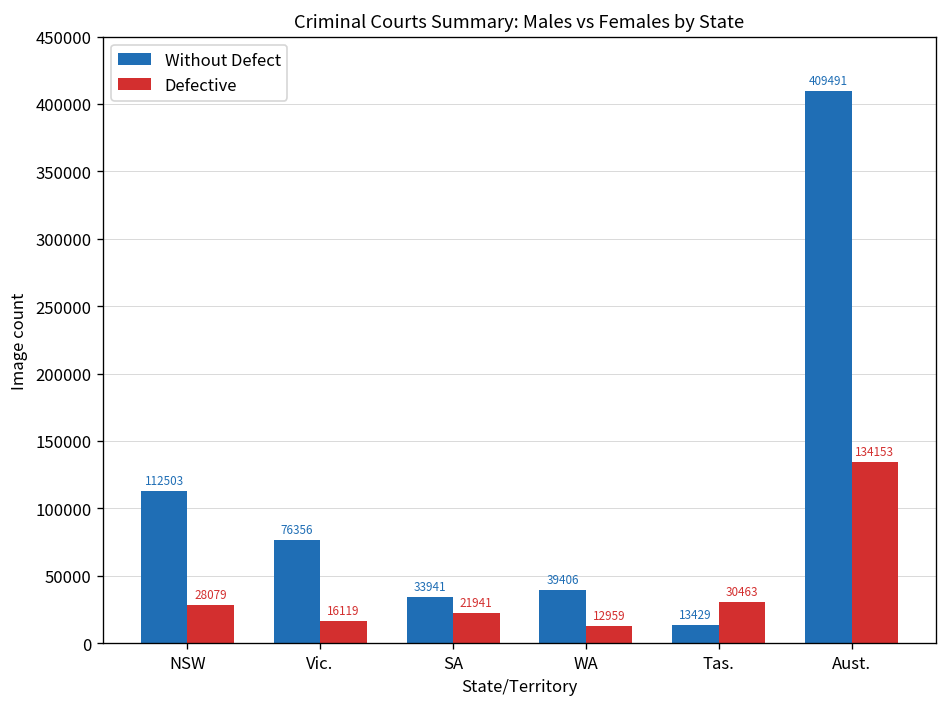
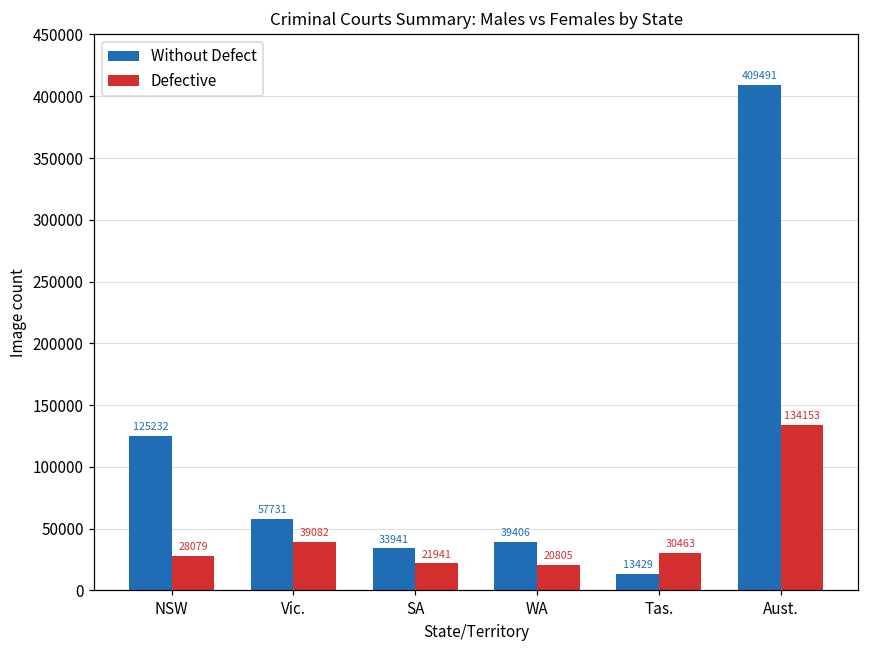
Without Defect, NSW: 112503 -> 125232
Without Defect, Vic.: 76356 -> 57731
Defective, Vic.: 16119 -> 39082
Defective, WA: 12959 -> 20805
